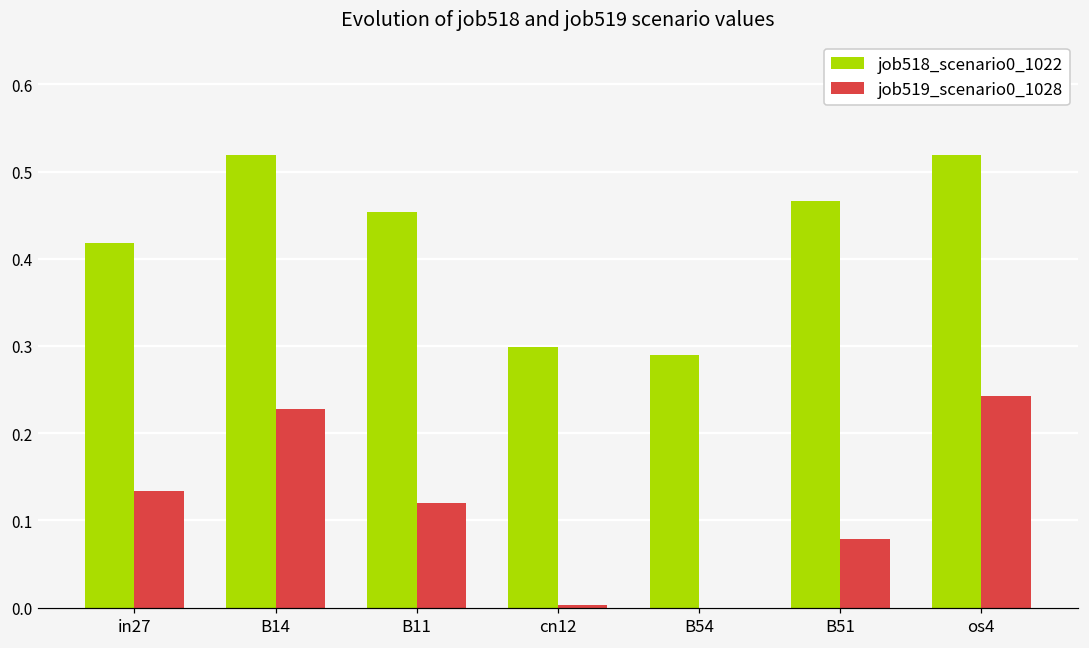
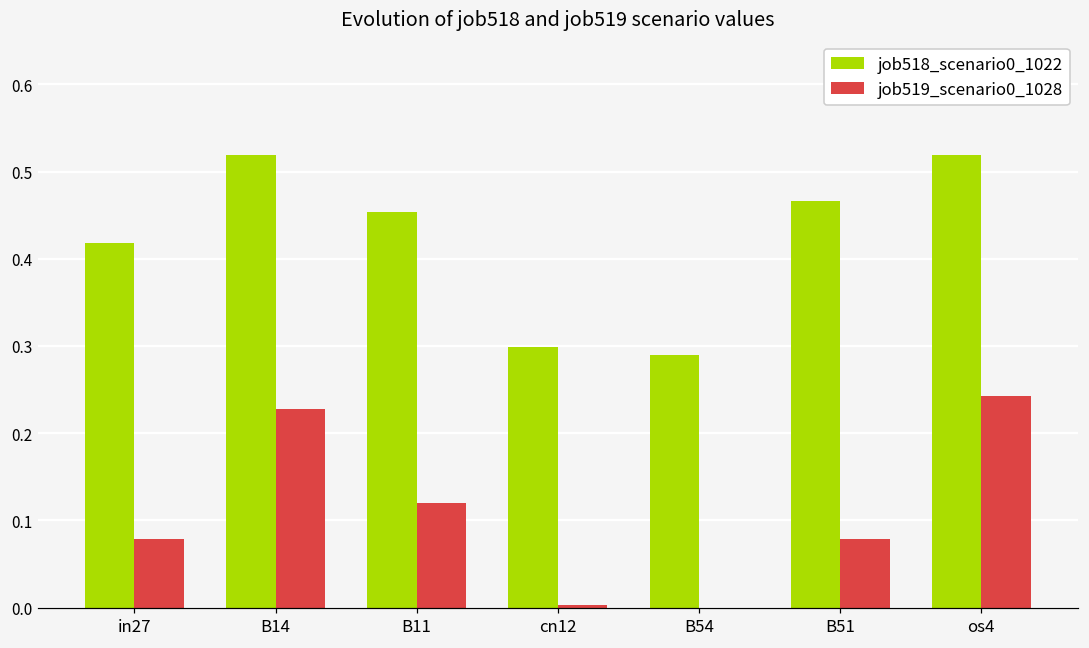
job519_scenario0_1028, in27: 0.13 -> 0.08
